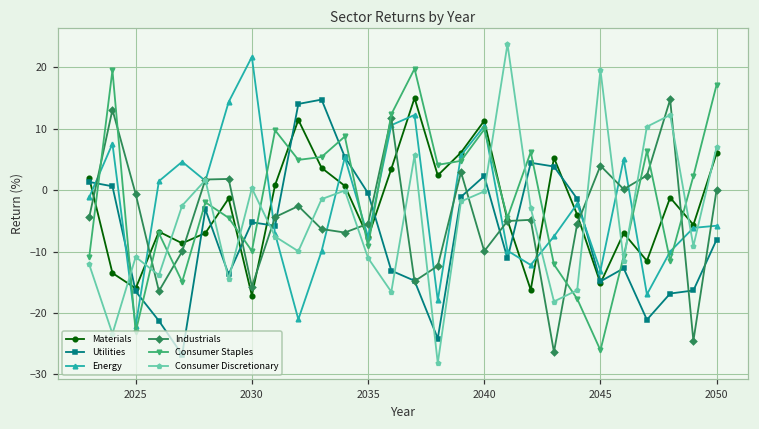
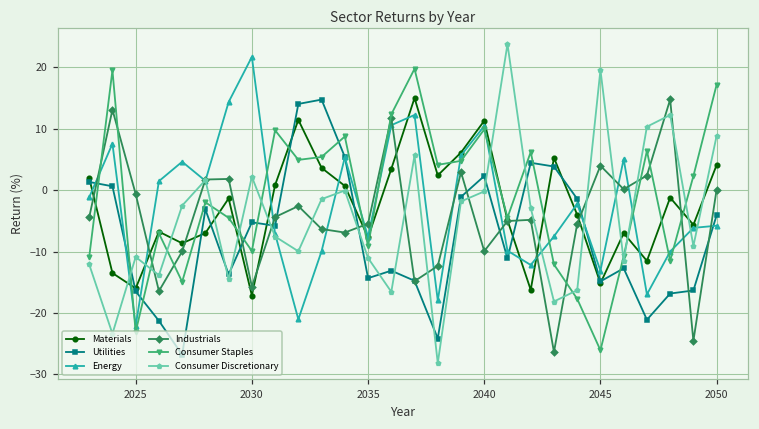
Consumer Discretionary, 2030: 0 -> 2
Utilities, 2035: -1 -> -14
Materials, 2050: 6 -> 4
Utilities, 2050: -8 -> -4
Consumer Discretionary, 2050: 7 -> 9
